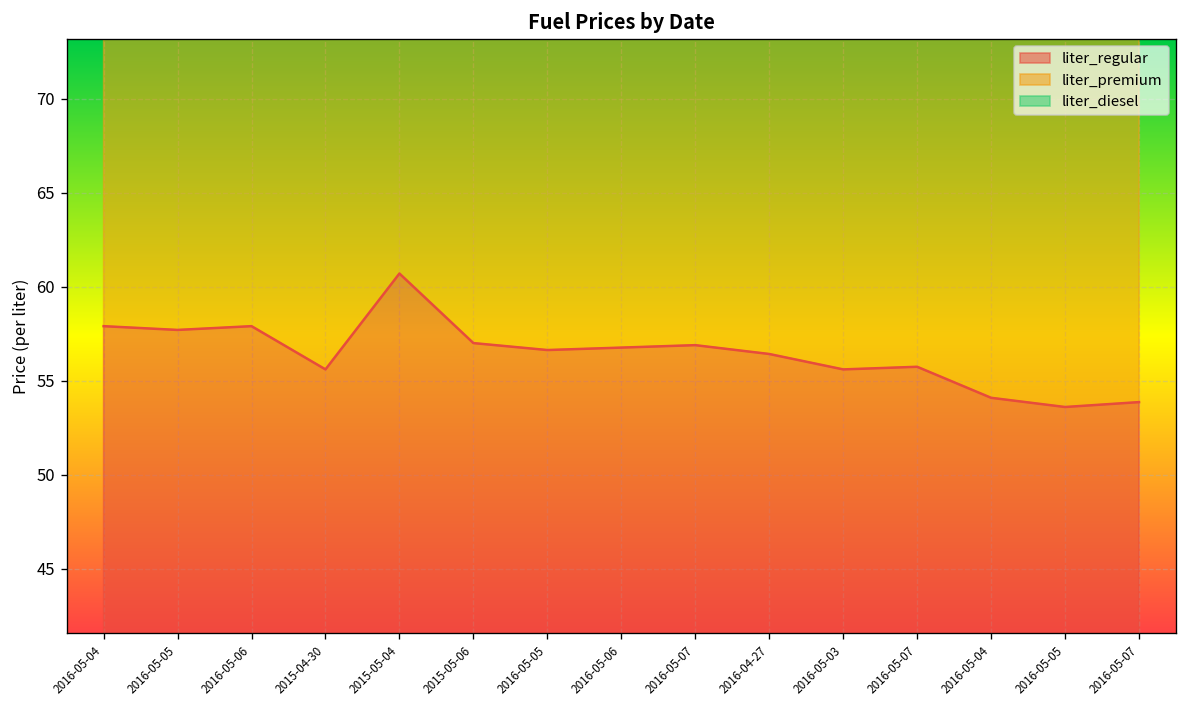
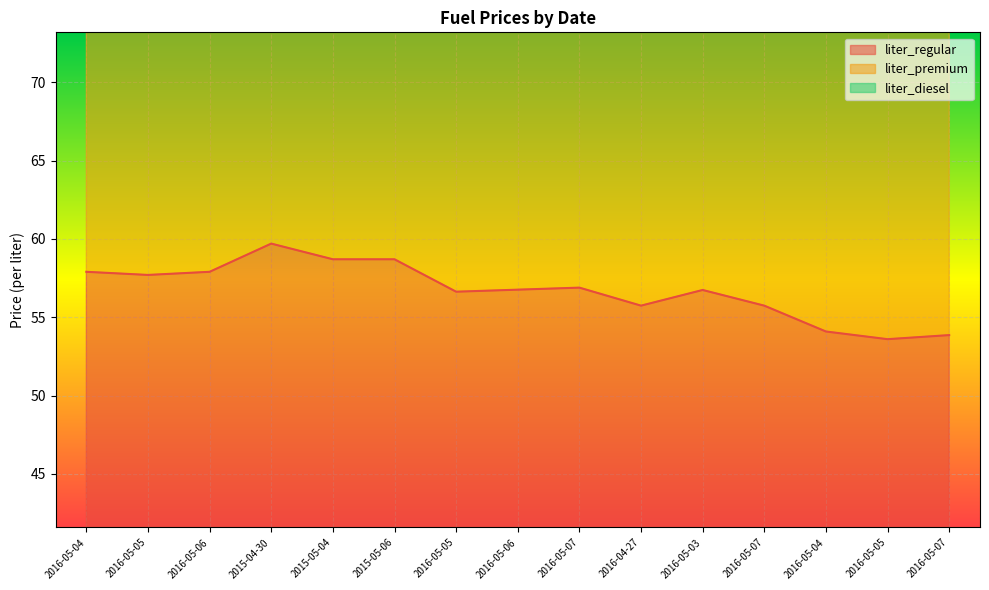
liter_regular, 2015-04-30: 55.6 -> 59.7
liter_regular, 2015-05-04: 60.7 -> 58.7
liter_regular, 2015-05-06: 57.0 -> 58.7
liter_regular, 2016-04-27: 56.4 -> 55.7
liter_regular, 2016-05-03: 55.6 -> 56.7
